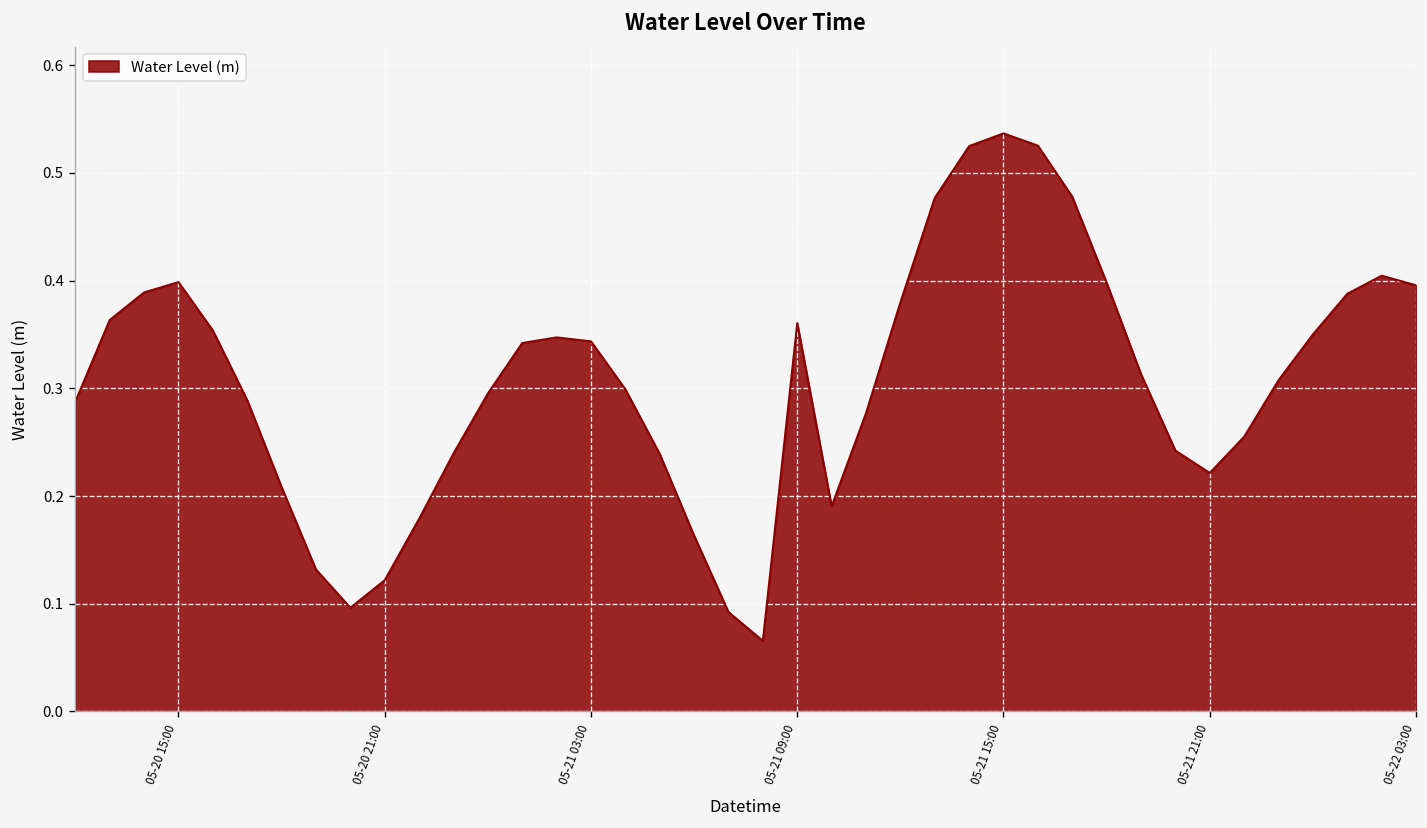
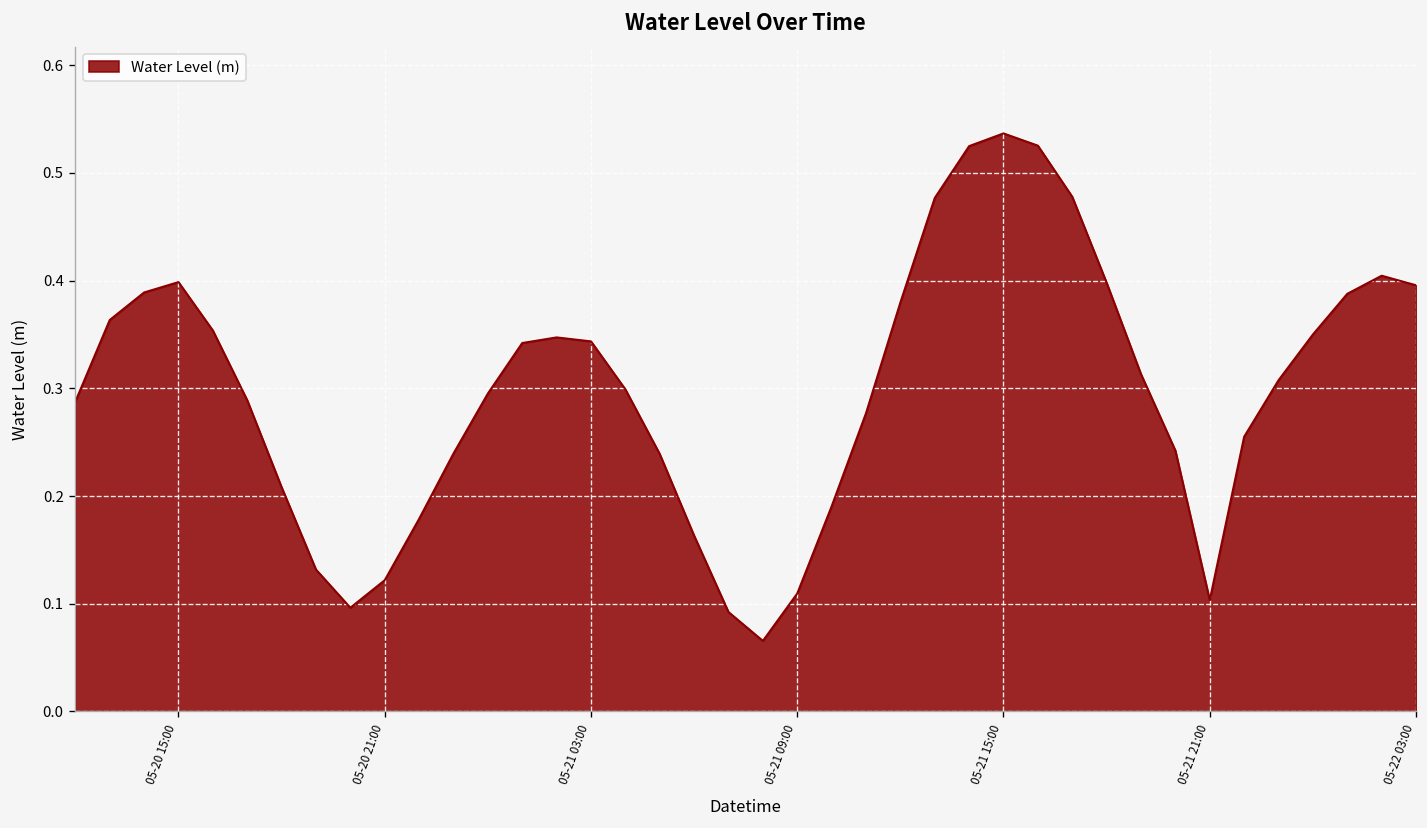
05-21 09:00: 0.36 -> 0.11
05-21 21:00: 0.22 -> 0.10
